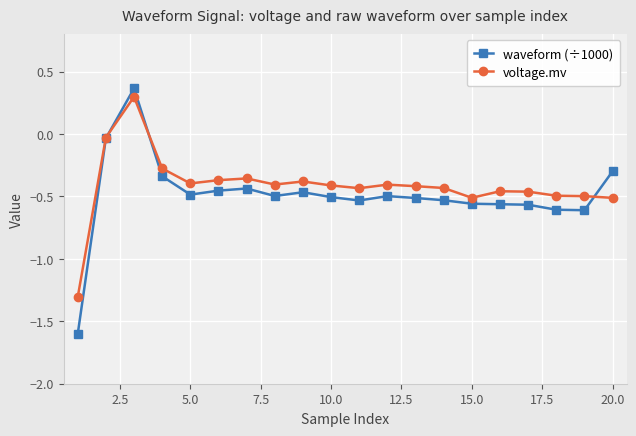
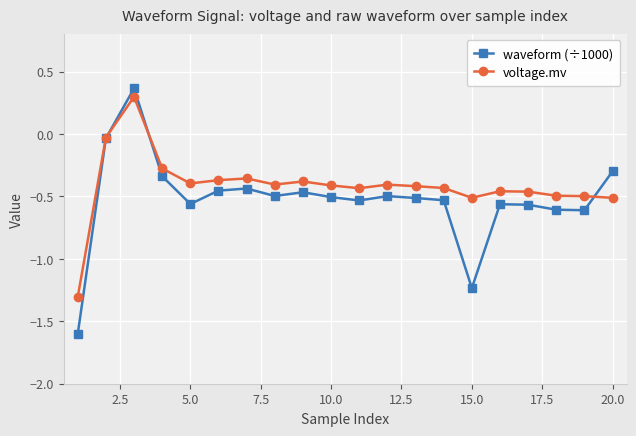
waveform (÷1000), 5.0: -0.49 -> -0.56
waveform (÷1000), 15.0: -0.56 -> -1.23
